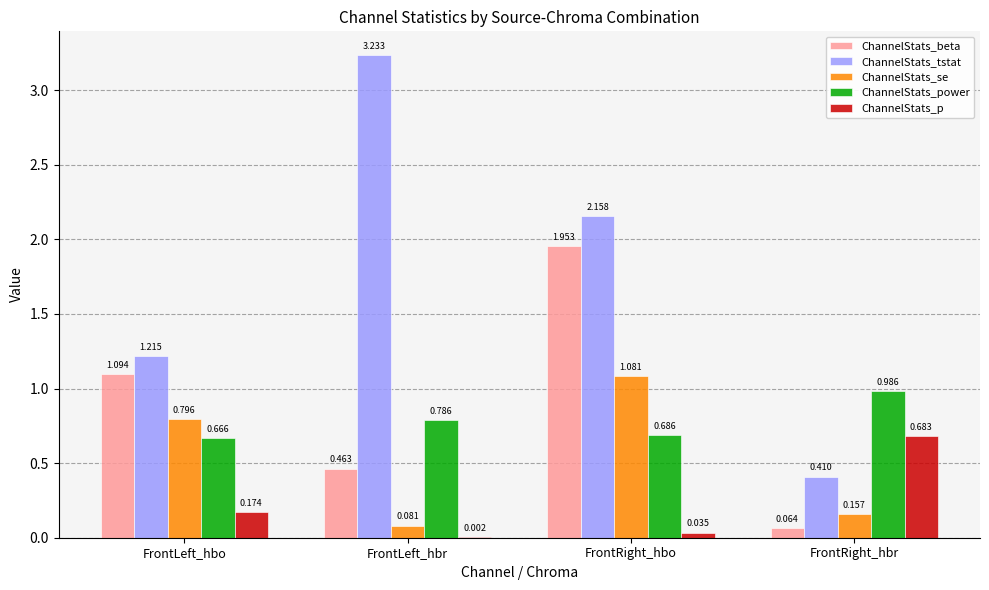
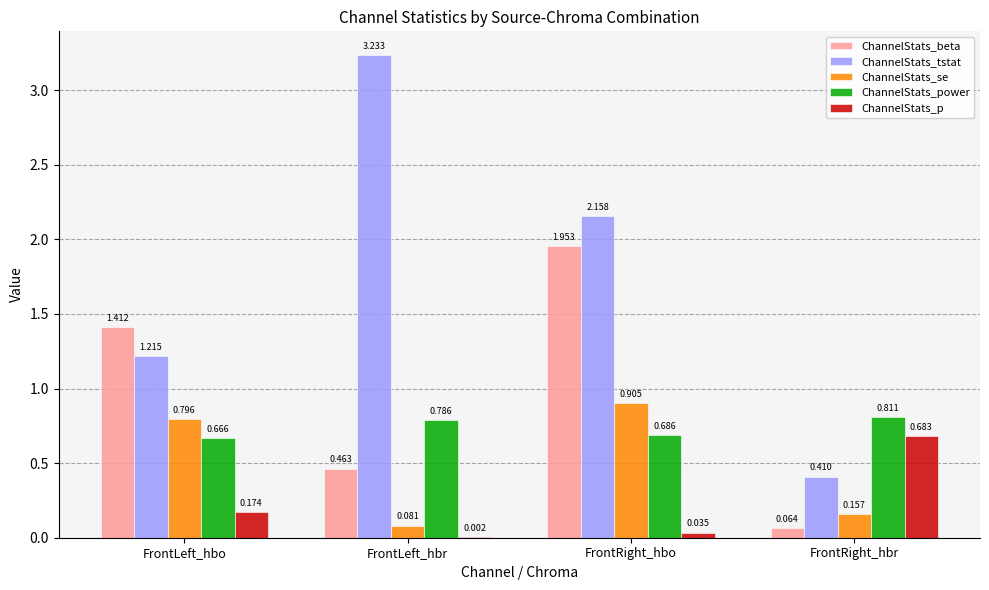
ChannelStats_beta, FrontLeft_hbo: 1.094 -> 1.412
ChannelStats_se, FrontRight_hbo: 1.081 -> 0.905
ChannelStats_power, FrontRight_hbr: 0.986 -> 0.811
